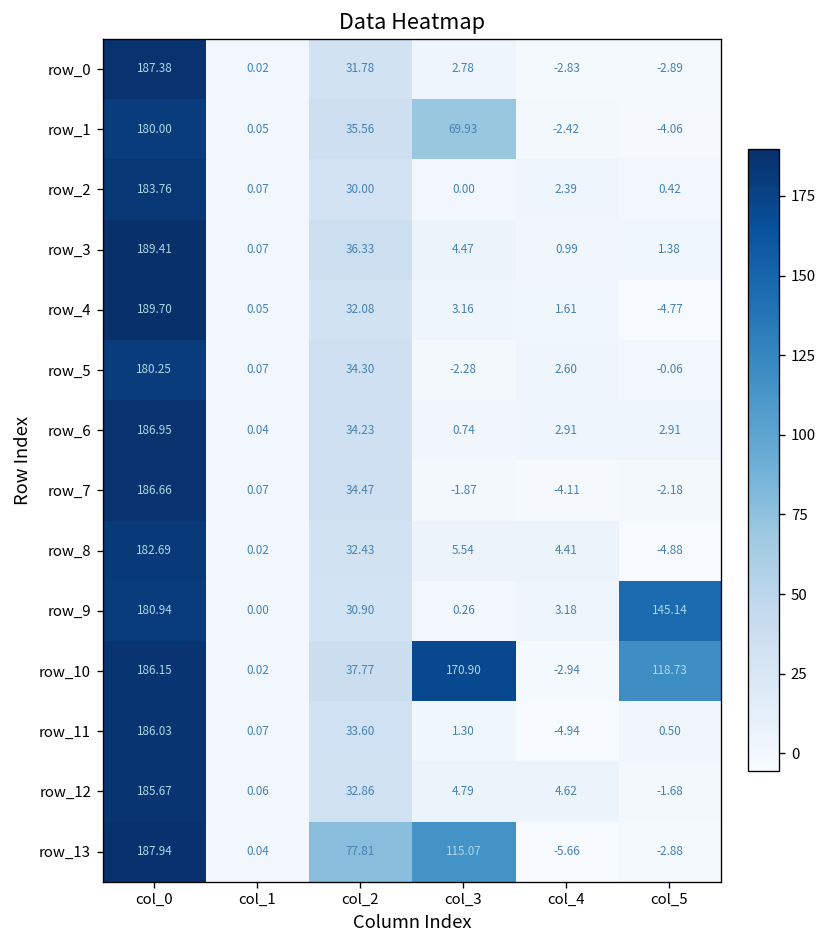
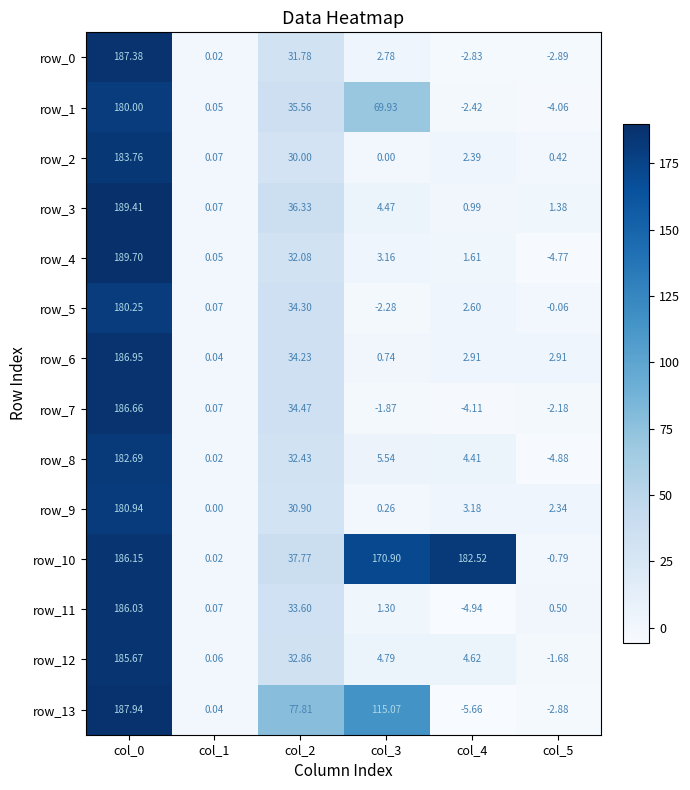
row_9, col_5: 145.14 -> 2.34
row_10, col_4: -2.94 -> 182.52
row_10, col_5: 118.73 -> -0.79
